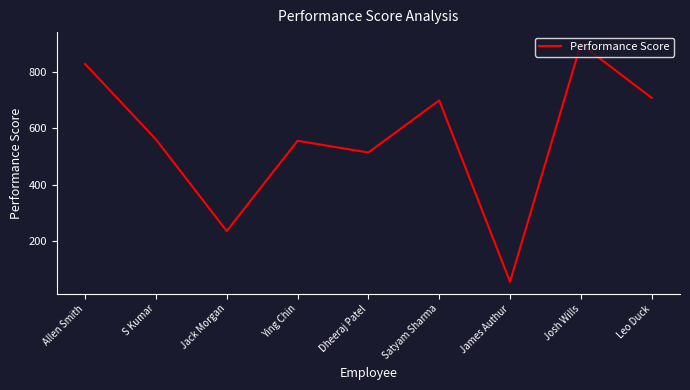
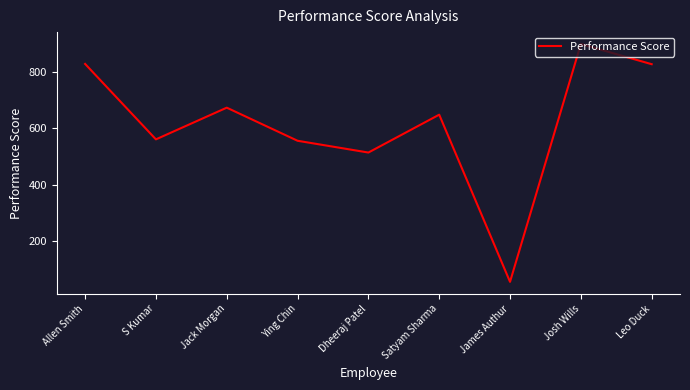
Jack Morgan: 230 -> 670
Satyam Sharma: 700 -> 650
Leo Duck: 710 -> 830
